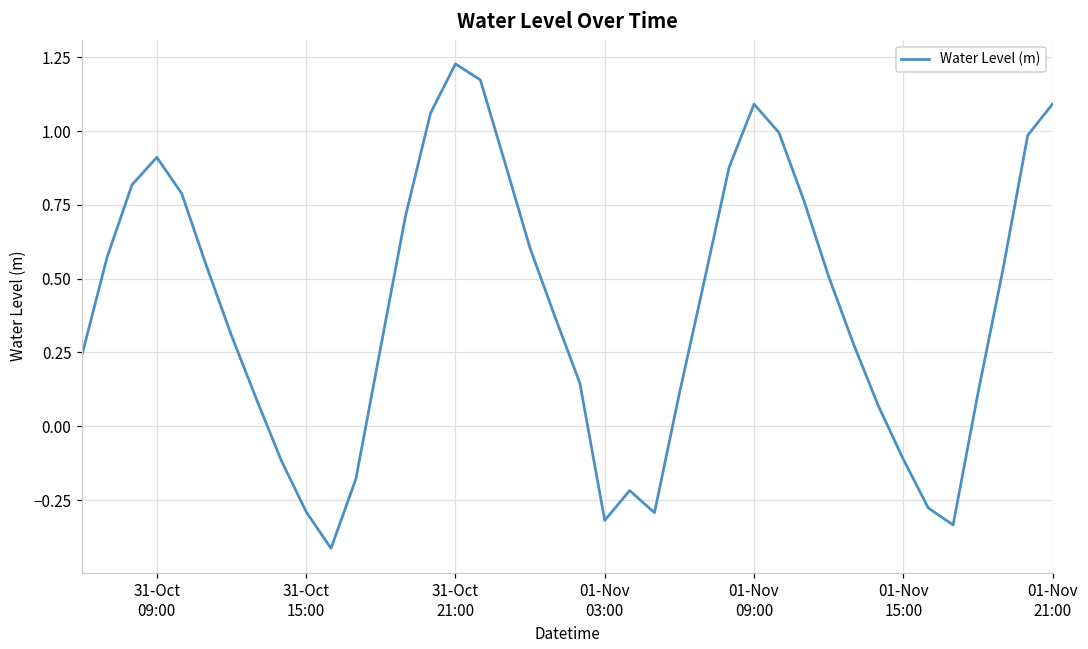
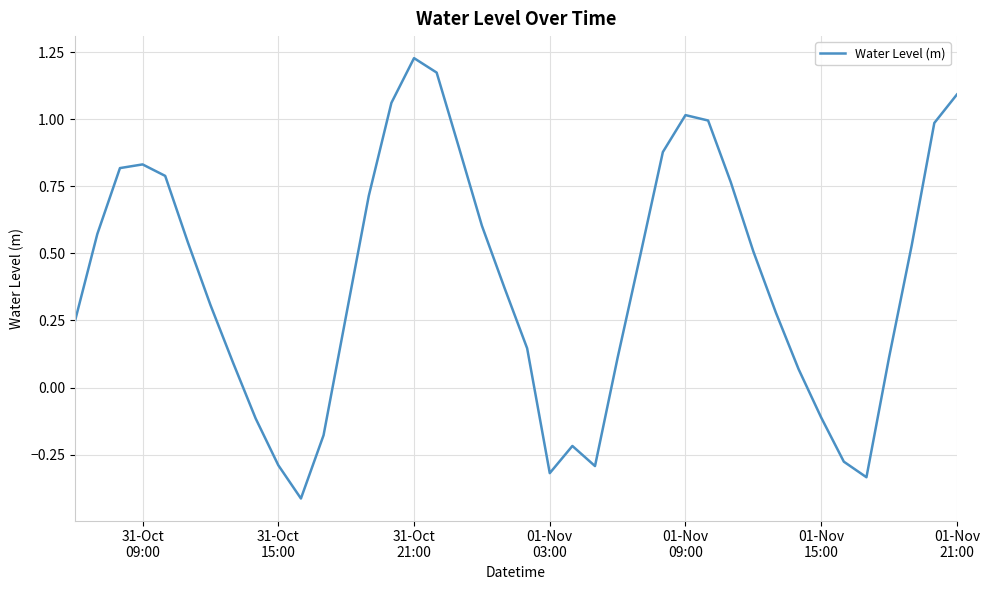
31-Oct 09:00: 0.91 -> 0.83
01-Nov 09:00: 1.09 -> 1.02
